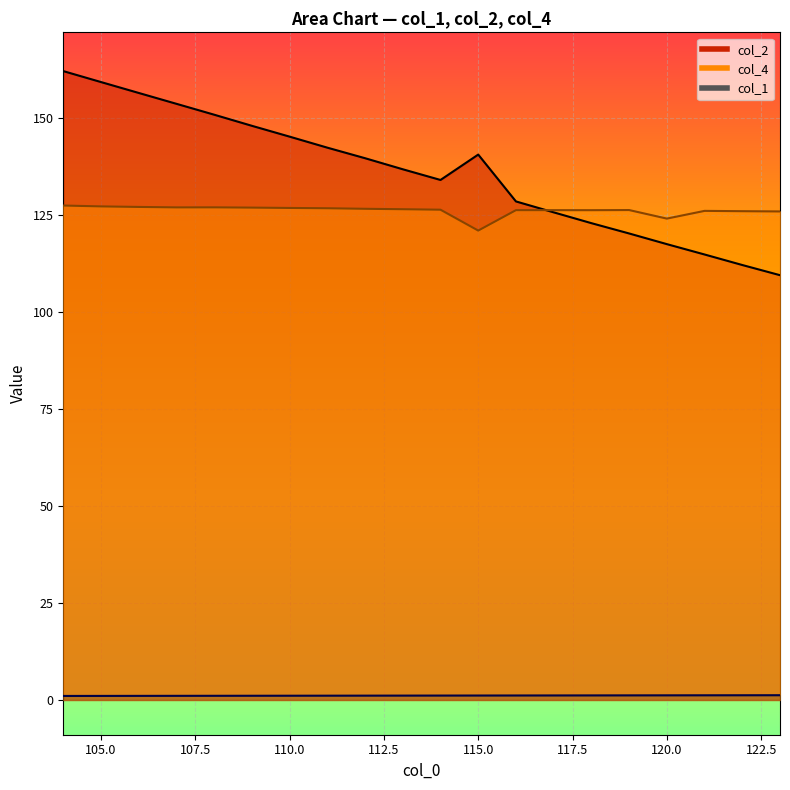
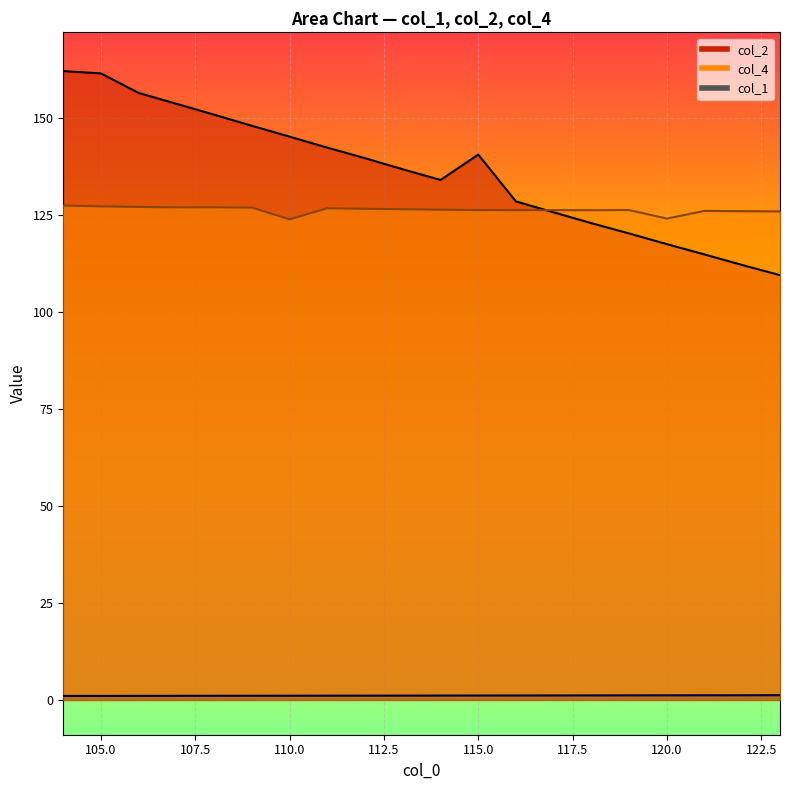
col_2, 105.0: 159 -> 162
col_4, 110.0: 127 -> 124
col_4, 115.0: 121 -> 126
